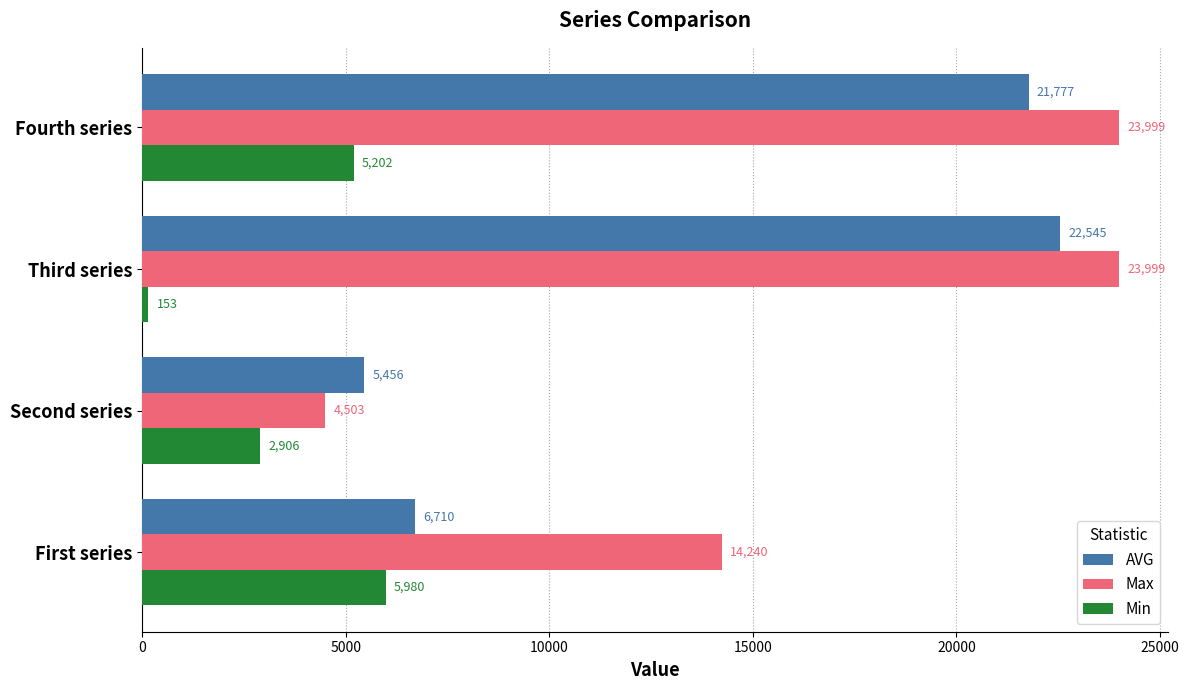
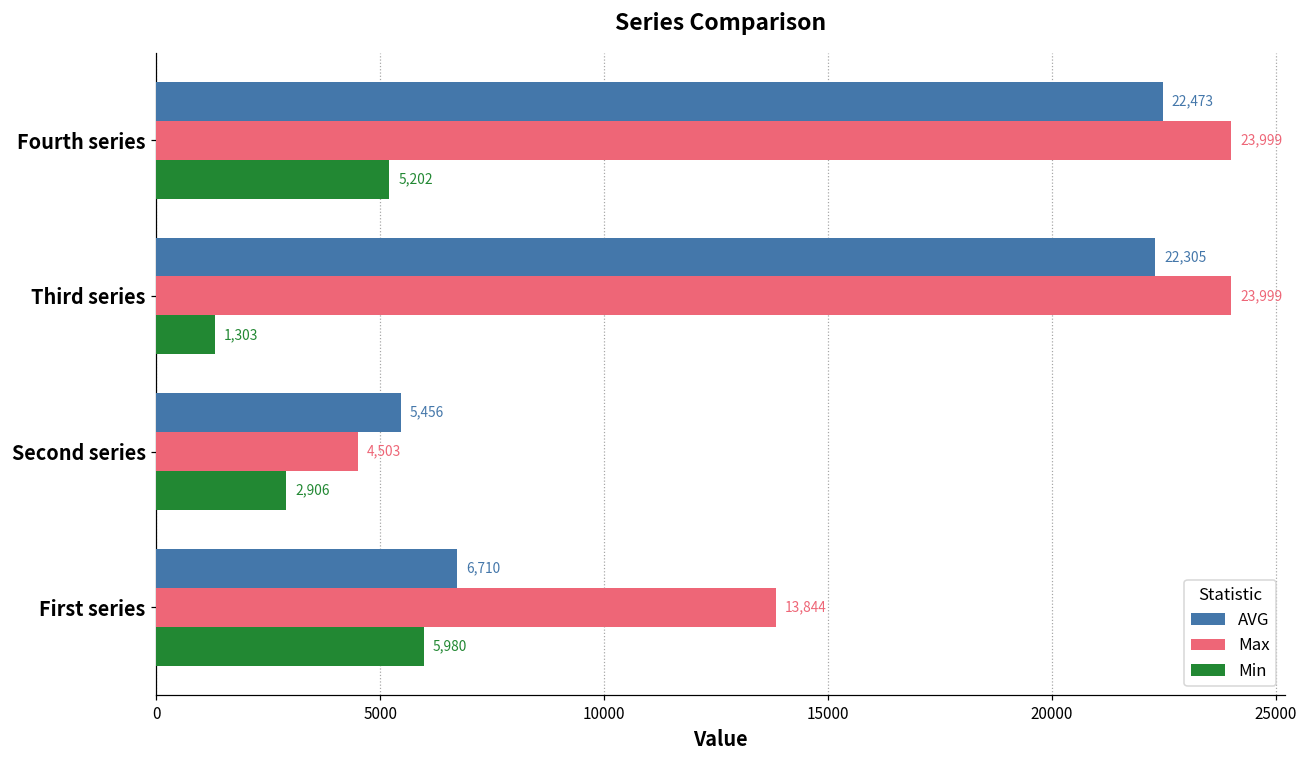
AVG, Fourth series: 21,777 -> 22,473
AVG, Third series: 22,545 -> 22,305
Min, Third series: 153 -> 1,303
Max, First series: 14,240 -> 13,844
